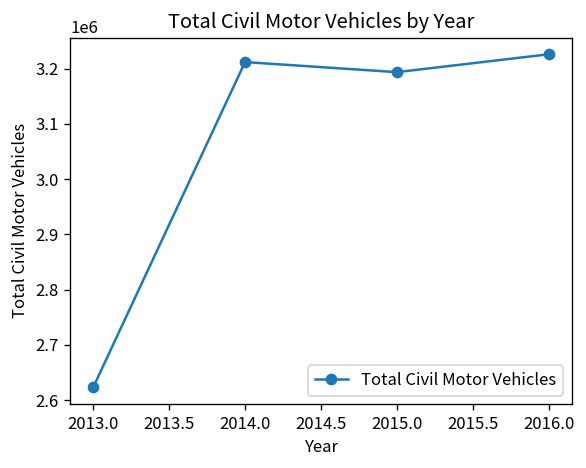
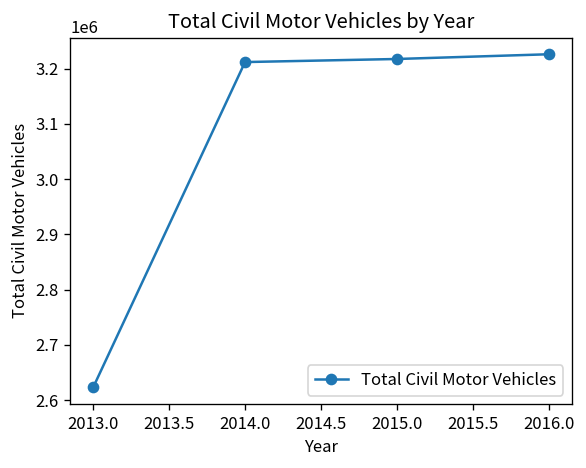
2015.0: 3190000 -> 3220000
